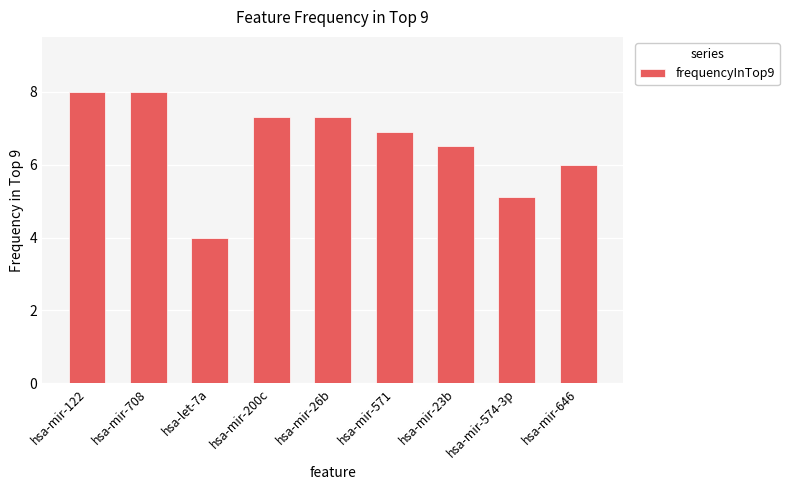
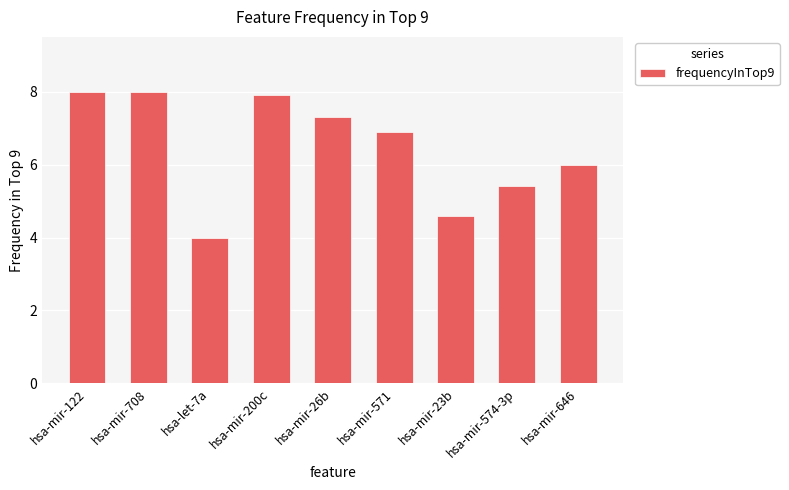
hsa-mir-200c: 7.3 -> 7.9
hsa-mir-23b: 6.5 -> 4.6
hsa-mir-574-3p: 5.1 -> 5.4
